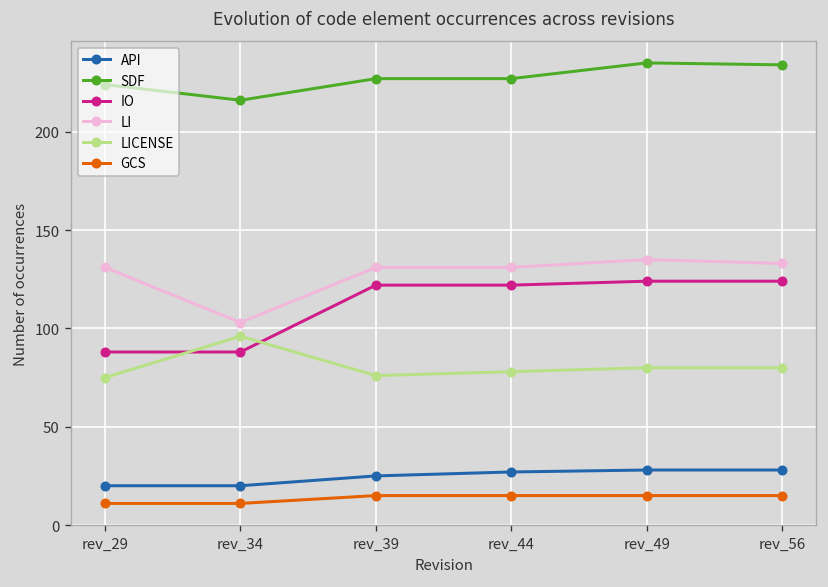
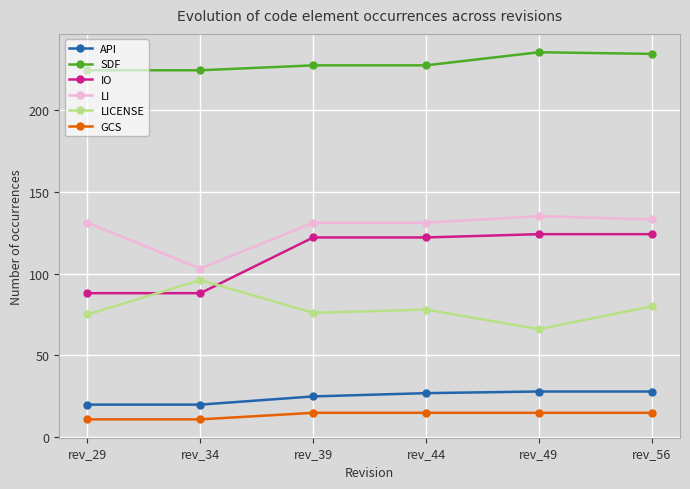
SDF, rev_34: 216 -> 224
LICENSE, rev_49: 80 -> 66
